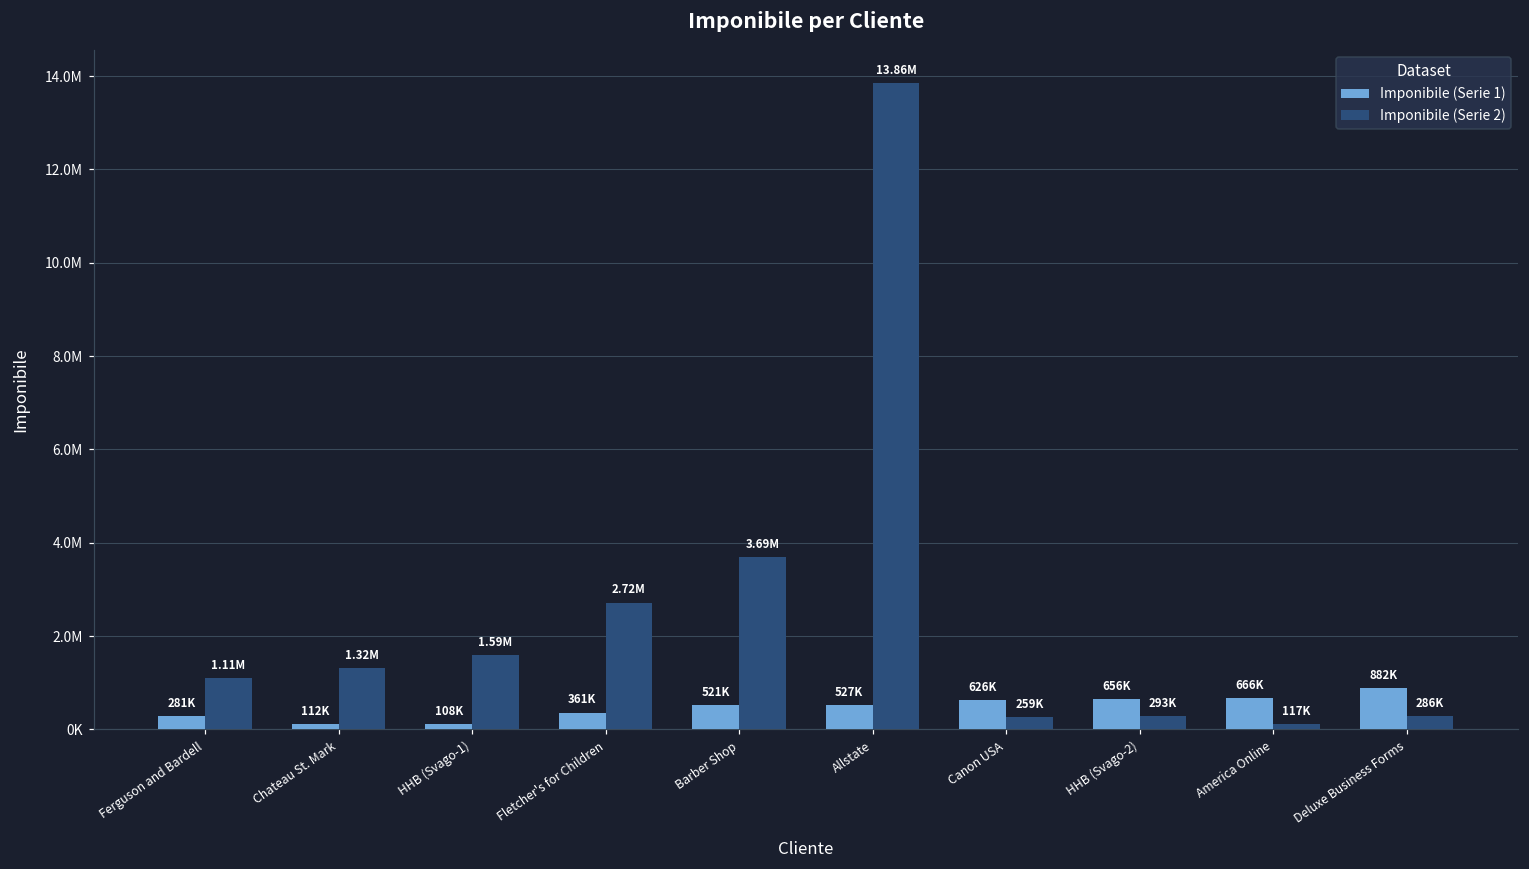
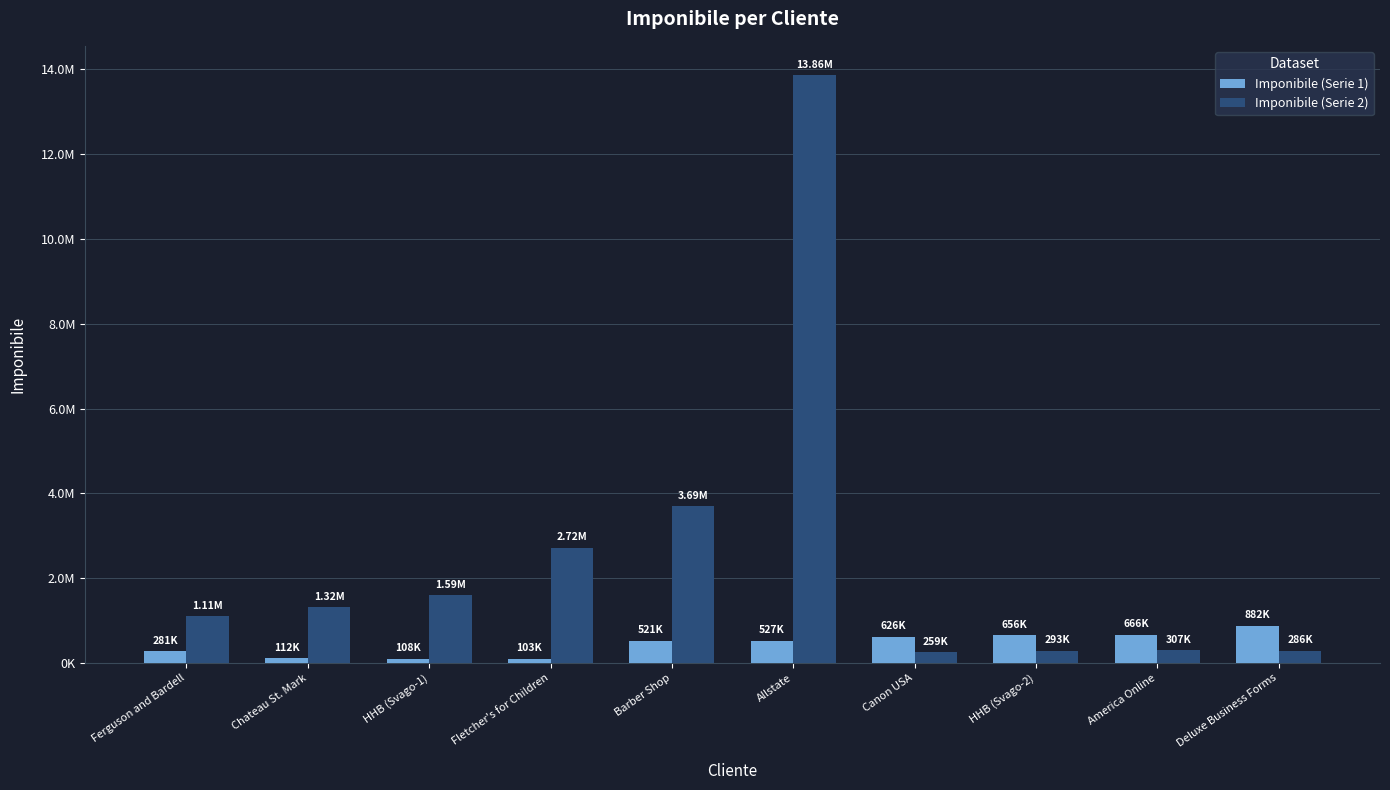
Imponibile (Serie 1), Fletcher's for Children: 361K -> 103K
Imponibile (Serie 2), America Online: 117K -> 307K
